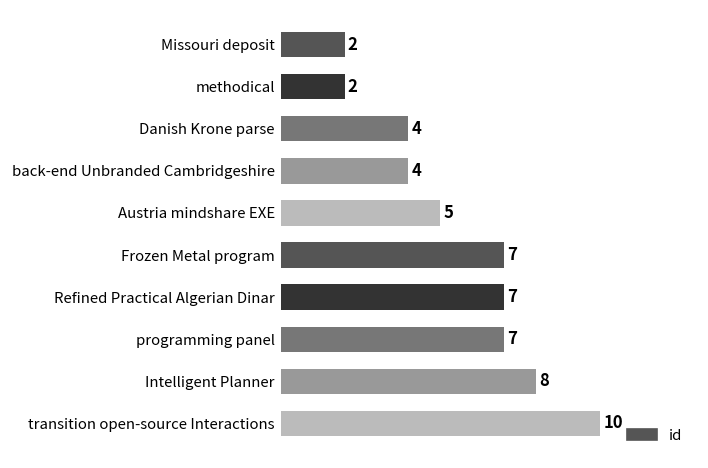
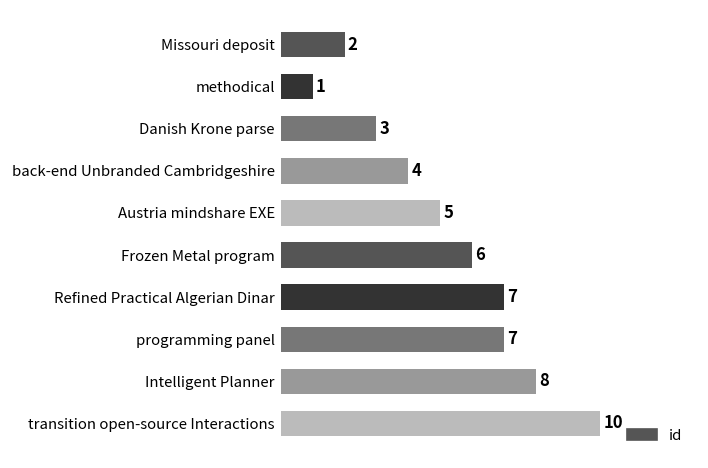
methodical: 2 -> 1
Danish Krone parse: 4 -> 3
Frozen Metal program: 7 -> 6
